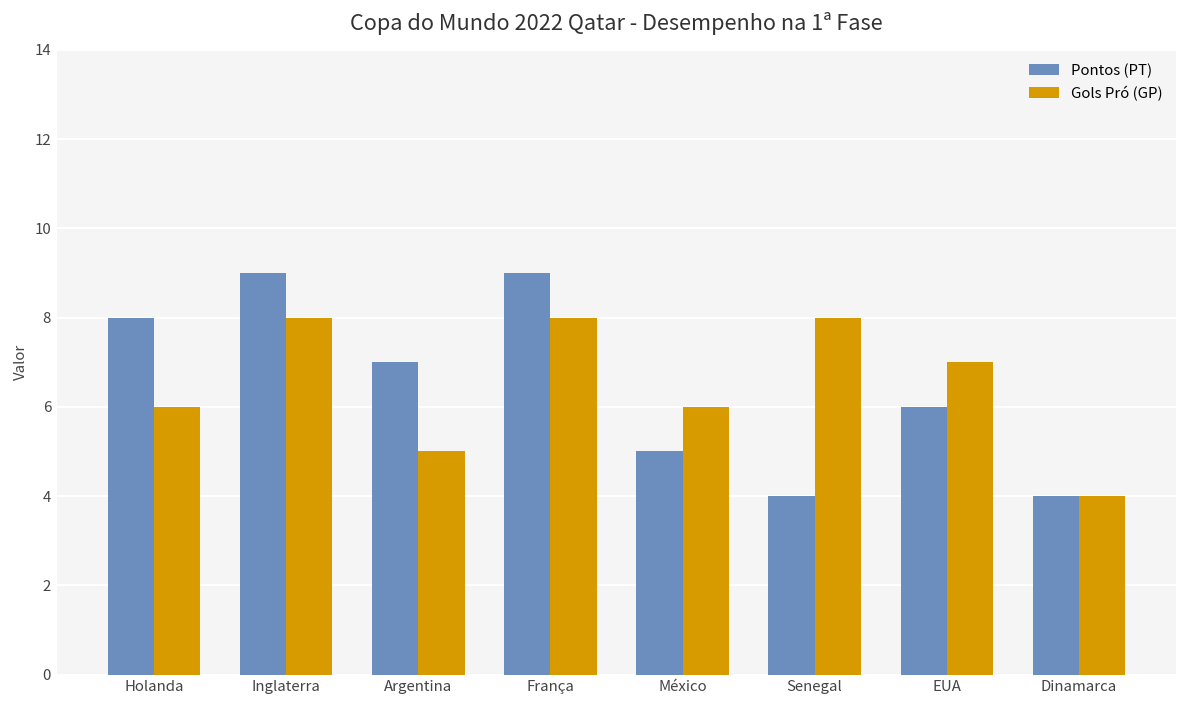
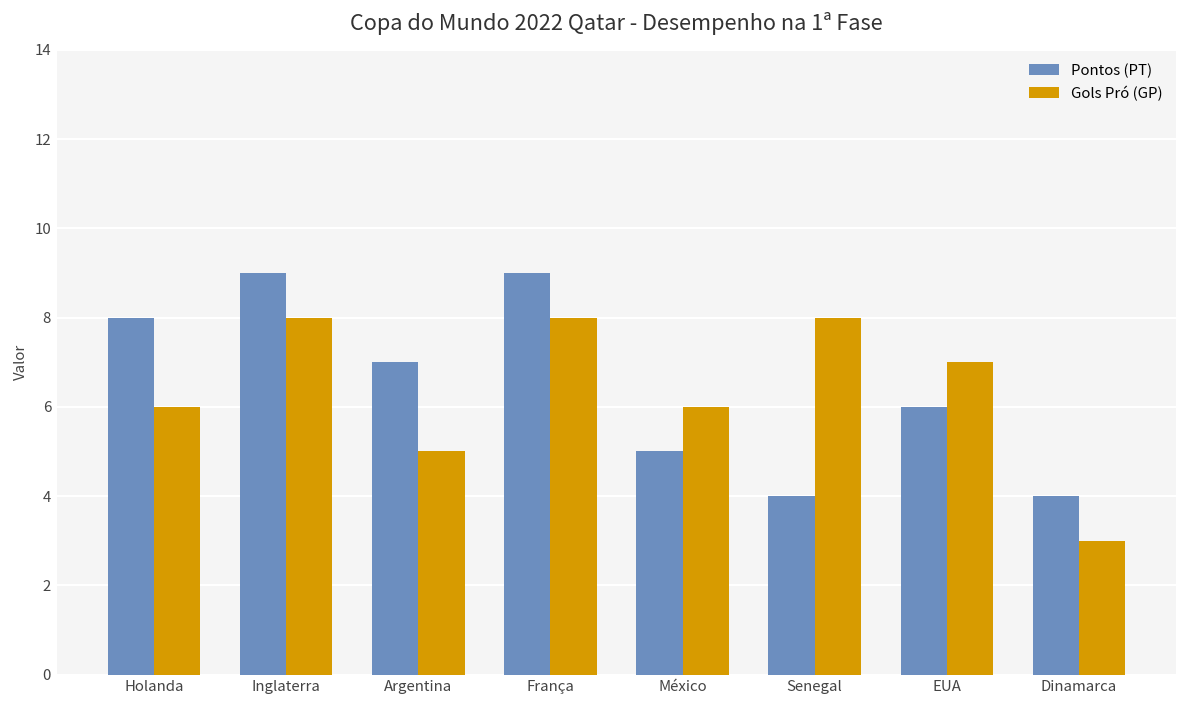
Gols Pró (GP), Dinamarca: 4 -> 3
